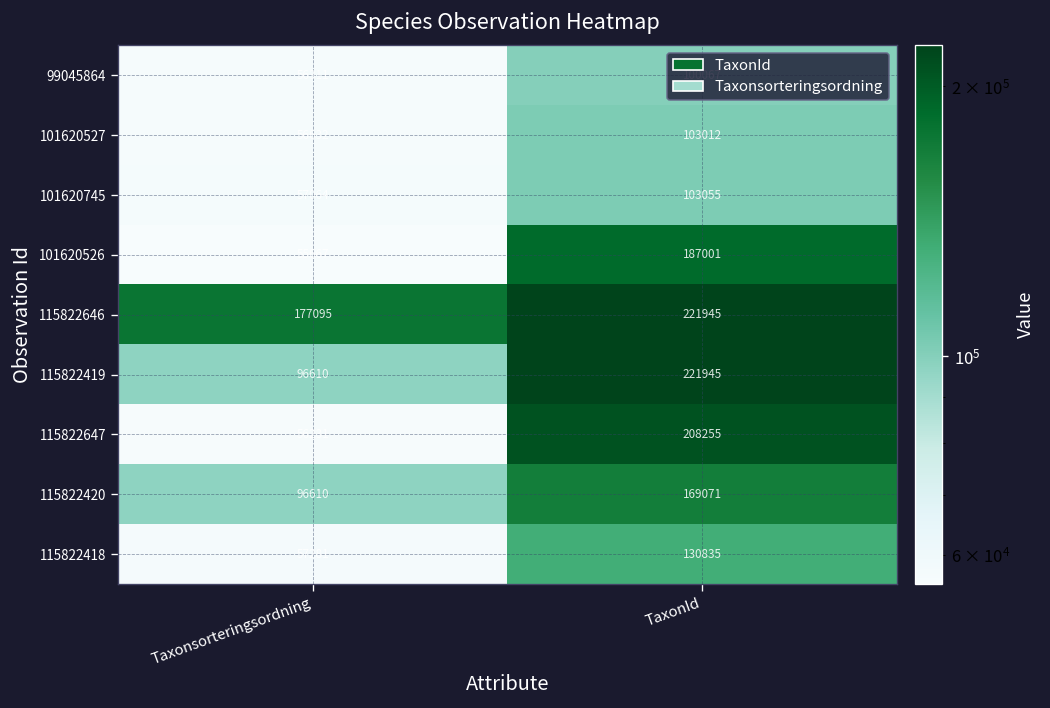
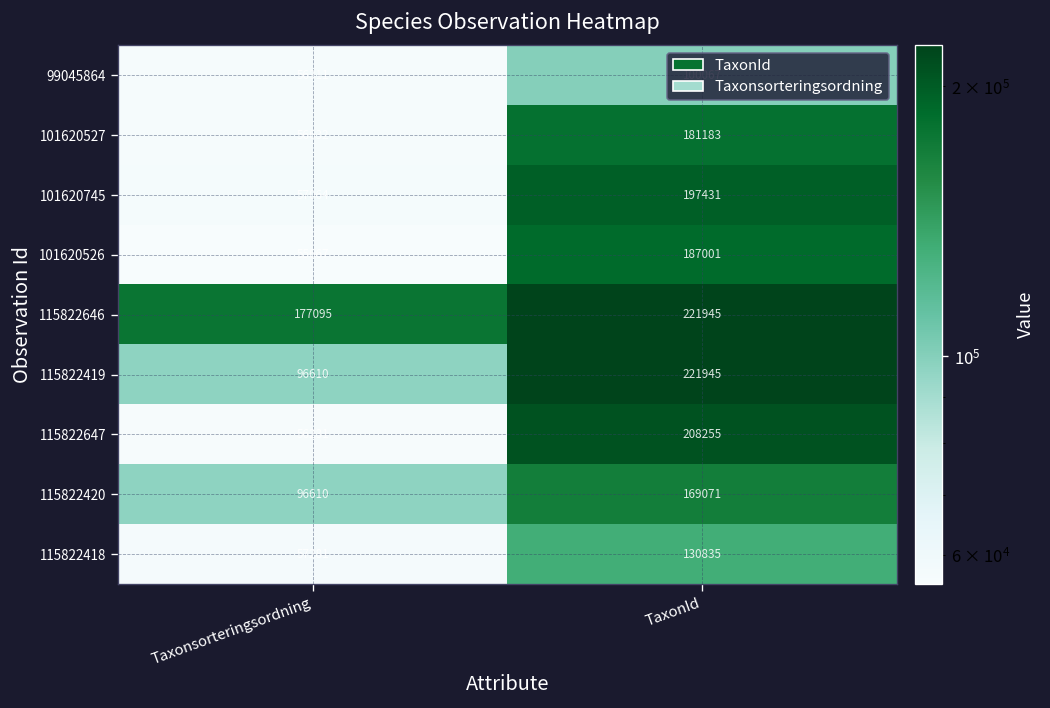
101620527, TaxonId: 103012 -> 181183
101620745, TaxonId: 103055 -> 197431
